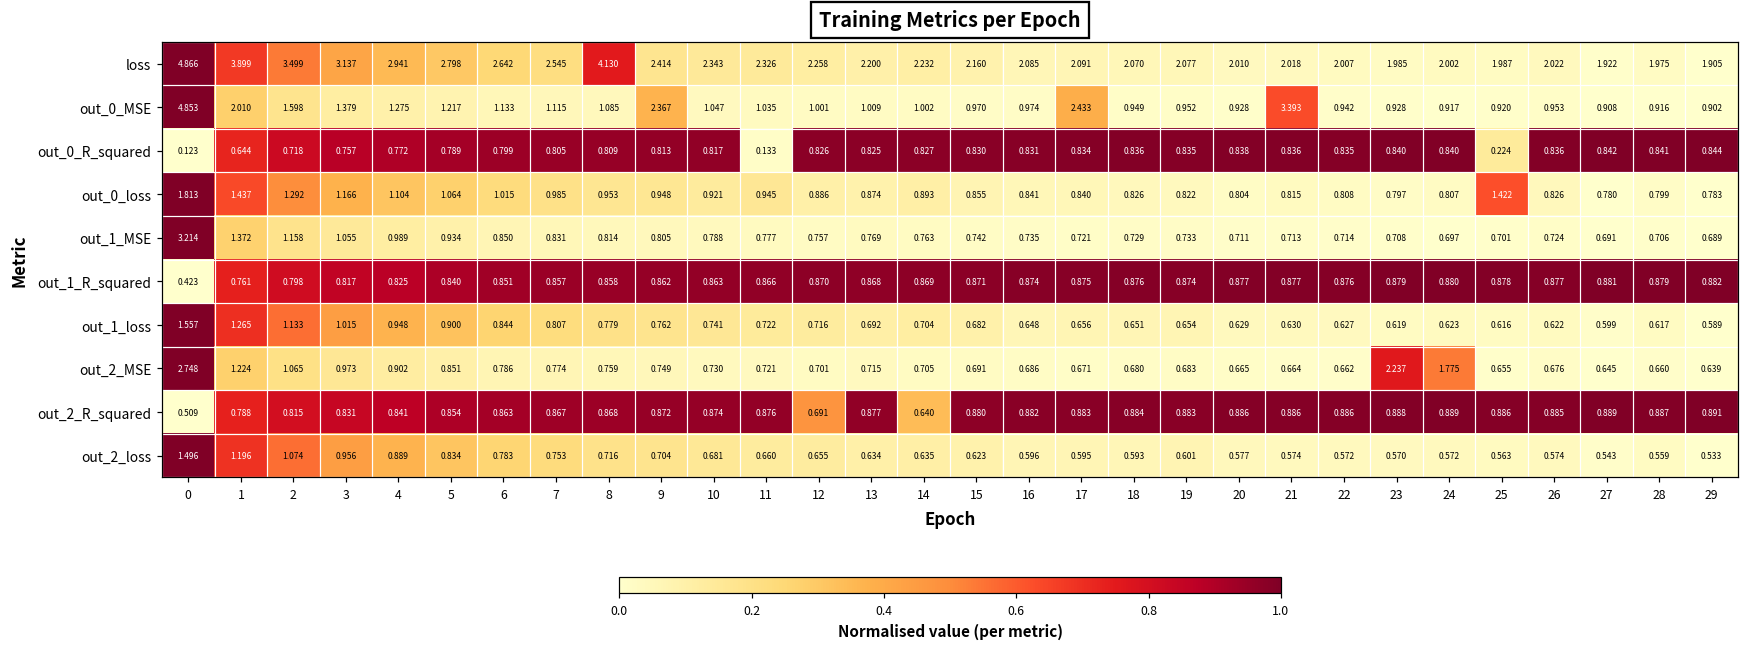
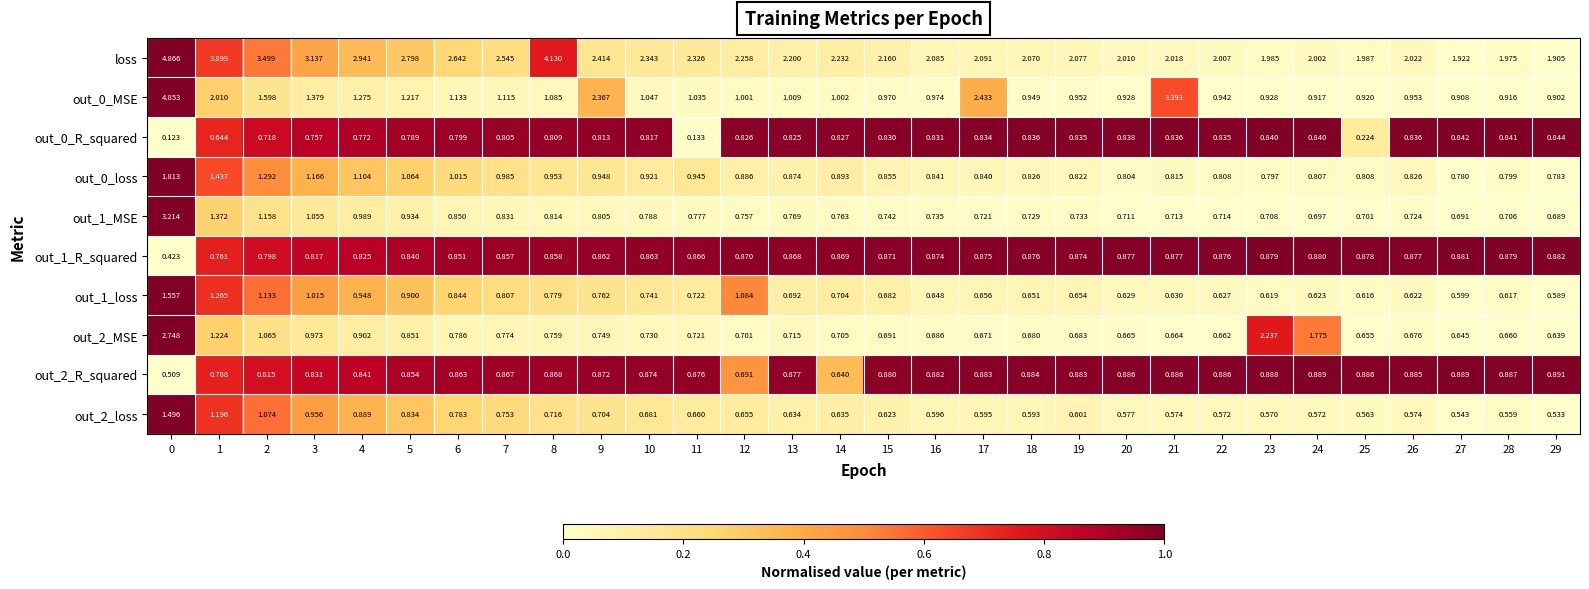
out_0_loss, 25: 1.422 -> 0.808
out_1_loss, 12: 0.716 -> 1.084
